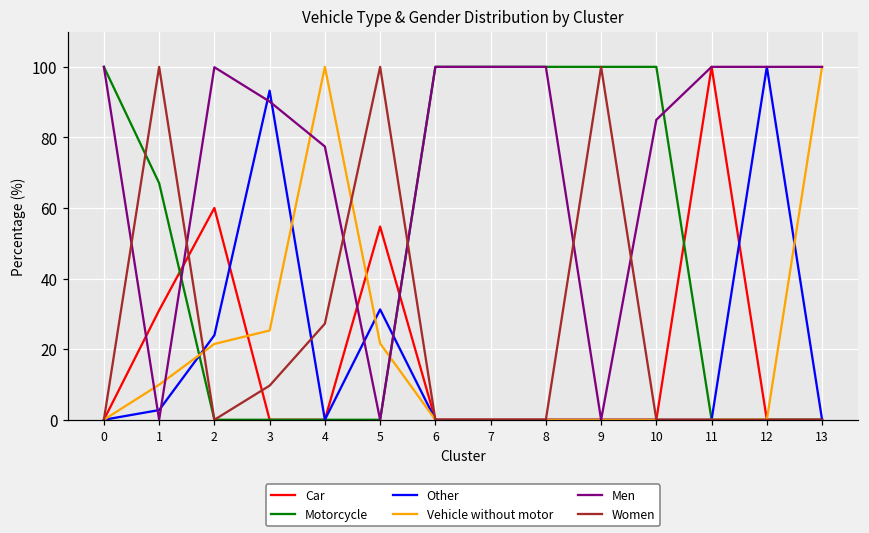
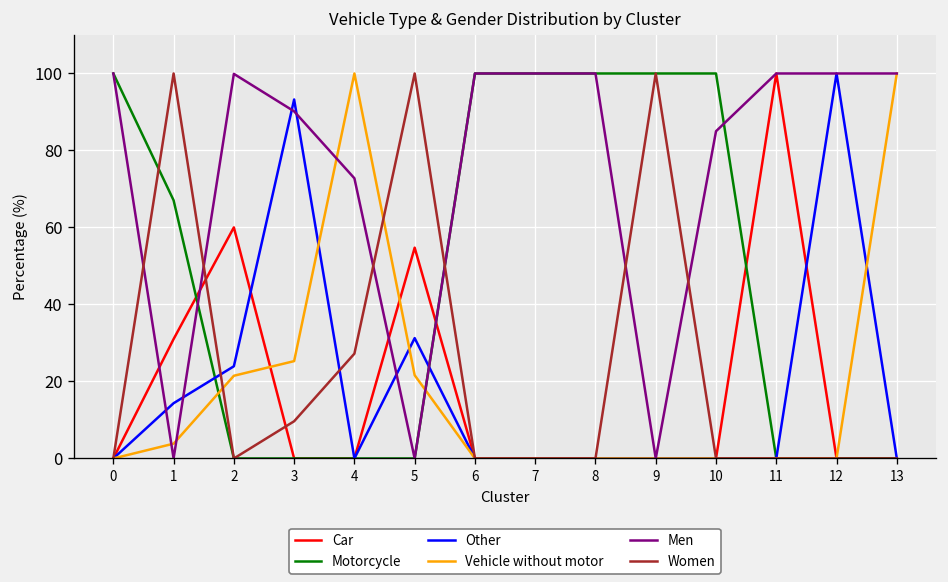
Other, 1: 3 -> 14
Vehicle without motor, 1: 10 -> 4
Men, 4: 77 -> 73
